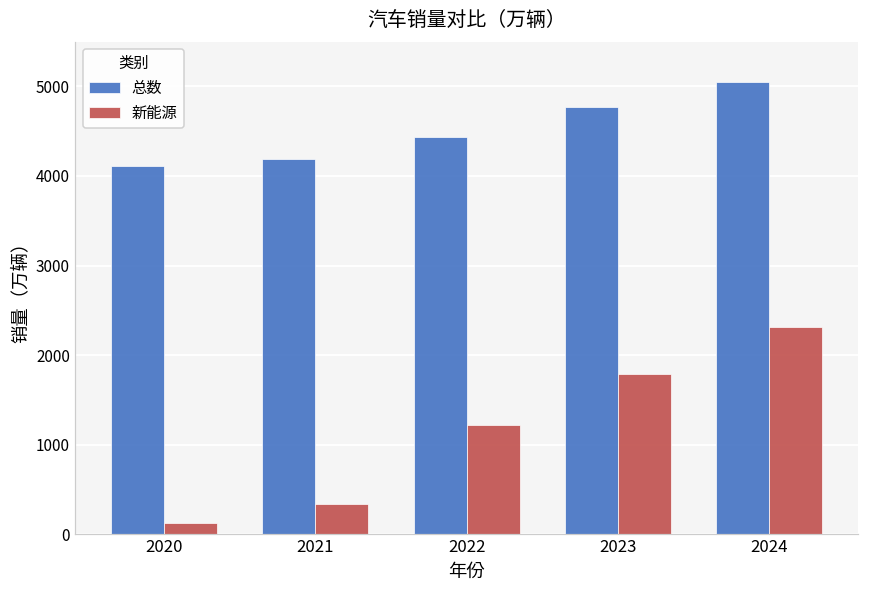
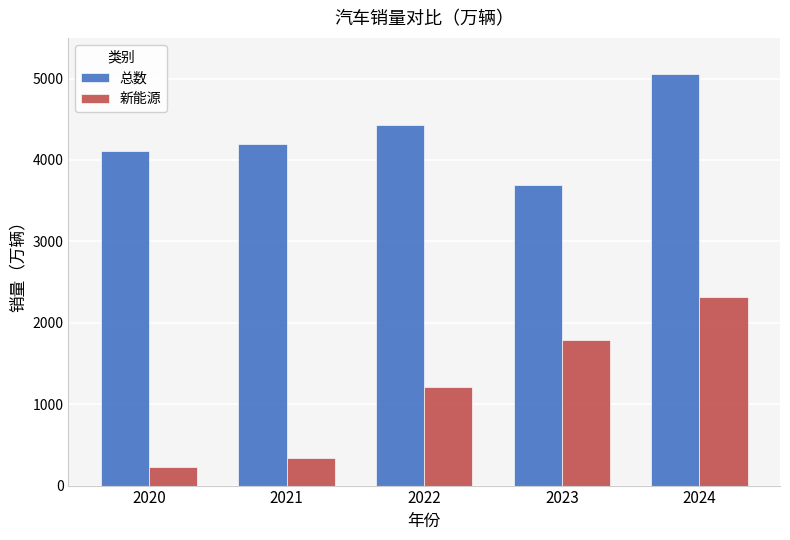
新能源, 2020: 100 -> 200
总数, 2023: 4800 -> 3700
